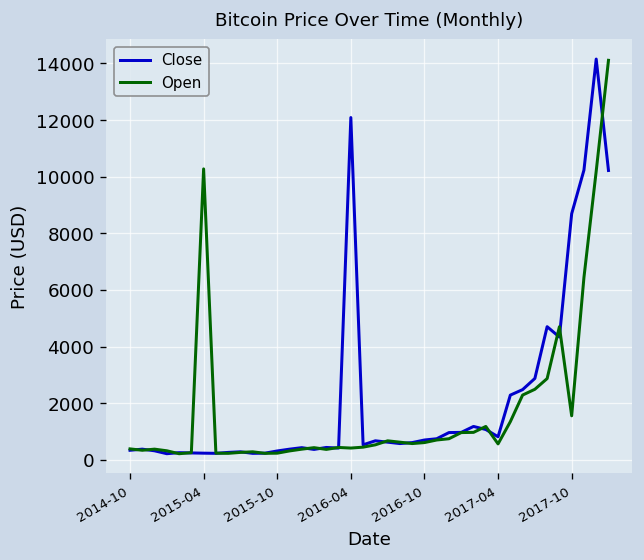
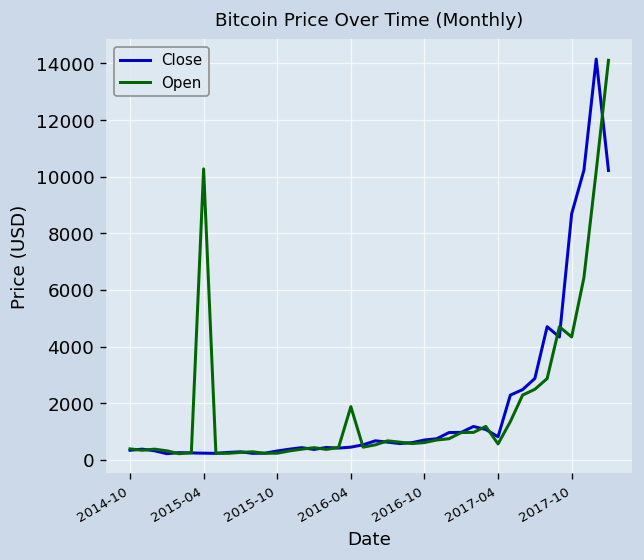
Close, 2016-04: 12100 -> 400
Open, 2016-04: 400 -> 1900
Open, 2017-10: 1600 -> 4300
